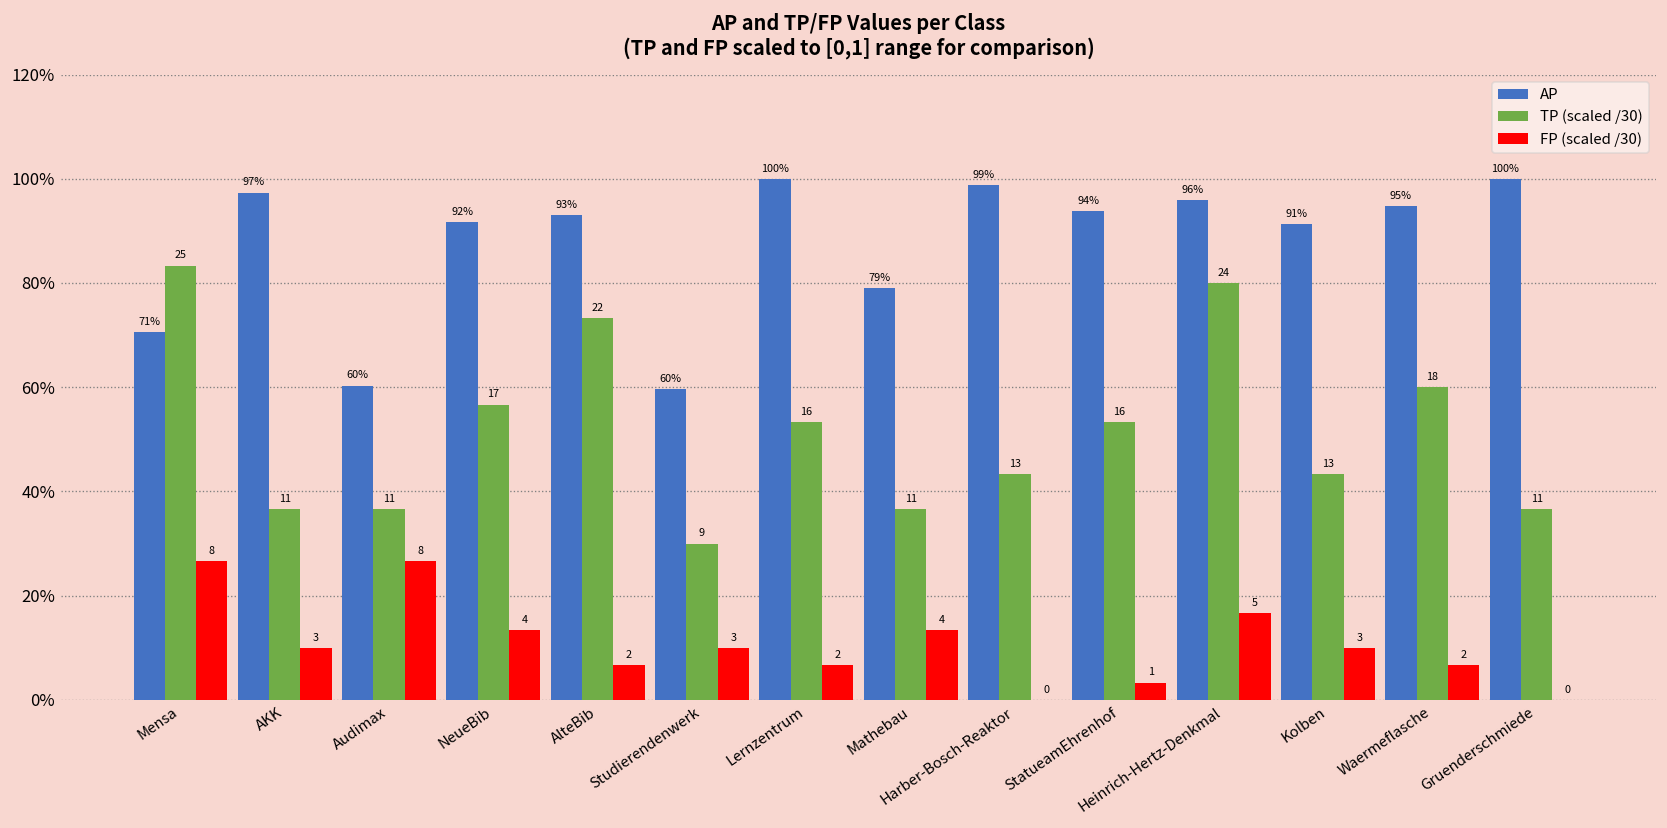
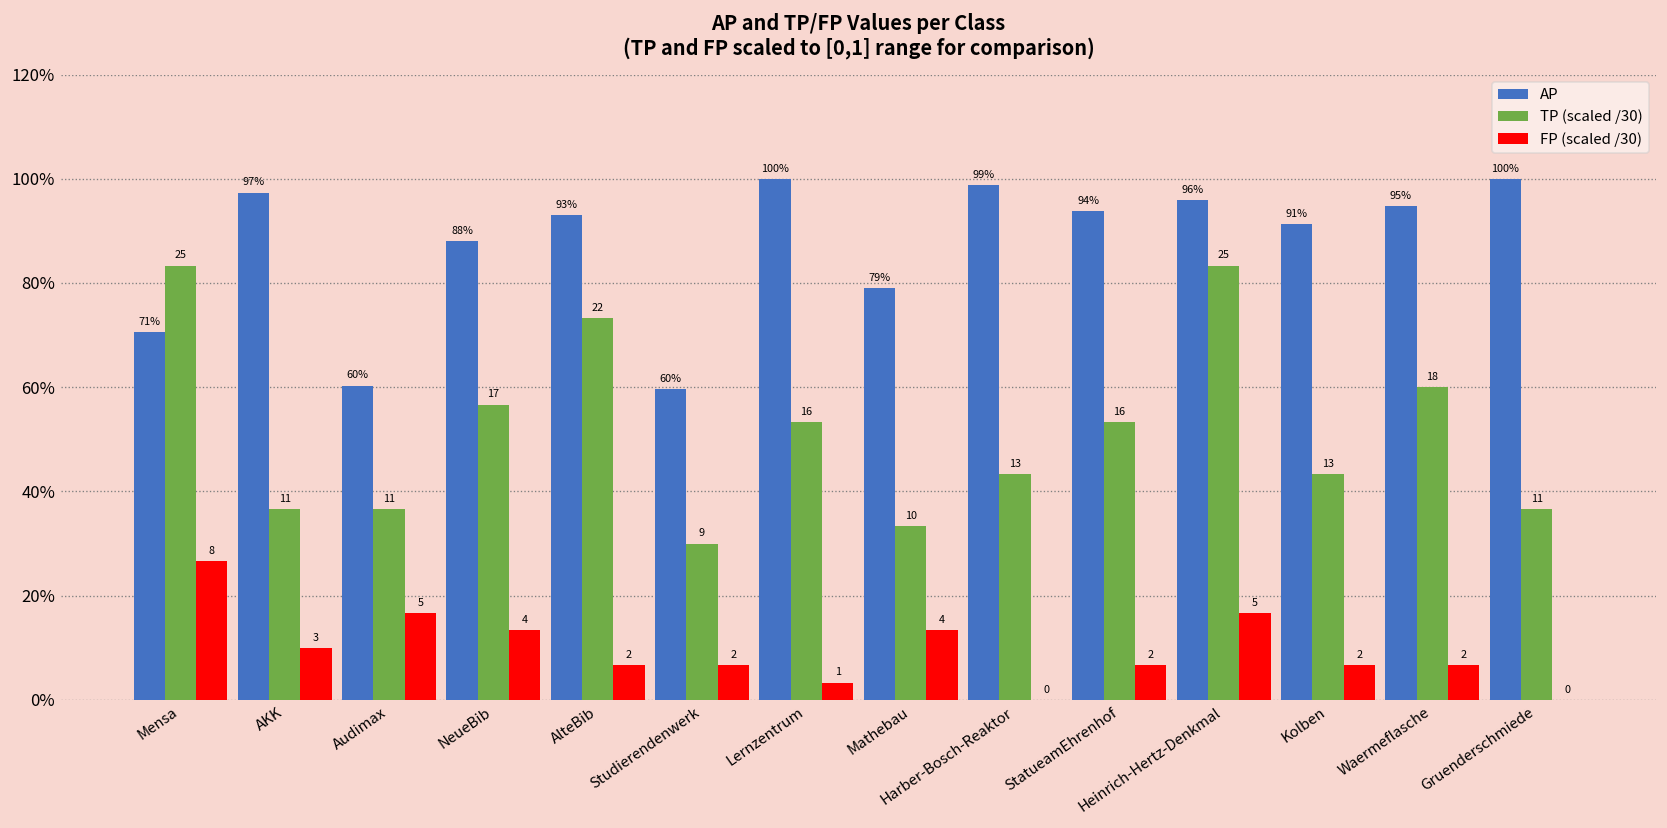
FP (scaled /30), Audimax: 8 -> 5
AP, NeueBib: 92% -> 88%
FP (scaled /30), Studierendenwerk: 3 -> 2
FP (scaled /30), Lernzentrum: 2 -> 1
TP (scaled /30), Mathebau: 11 -> 10
FP (scaled /30), StatueamEhrenhof: 1 -> 2
TP (scaled /30), Heinrich-Hertz-Denkmal: 24 -> 25
FP (scaled /30), Kolben: 3 -> 2
